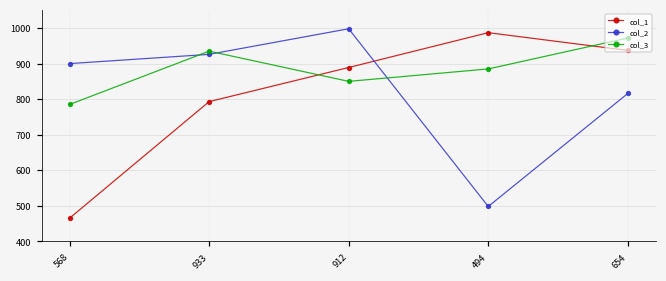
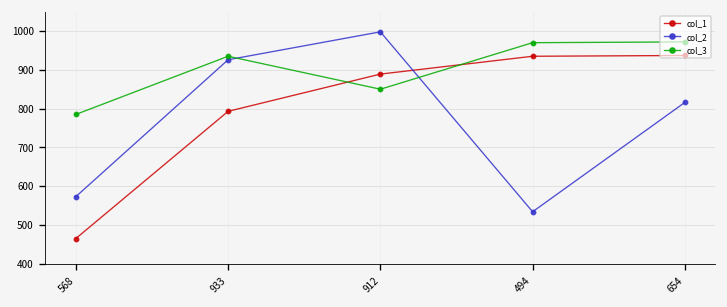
col_2, 568: 900 -> 570
col_1, 494: 990 -> 940
col_2, 494: 500 -> 530
col_3, 494: 890 -> 970
